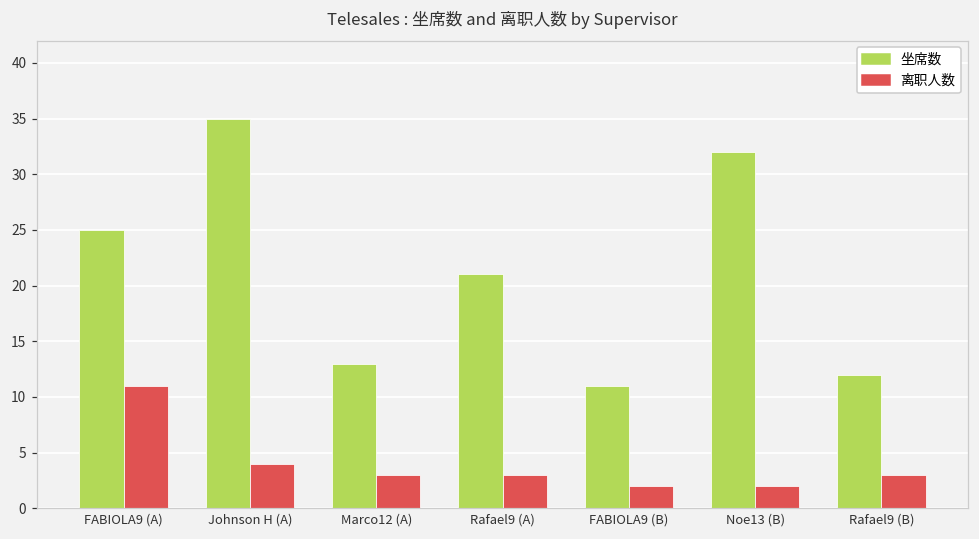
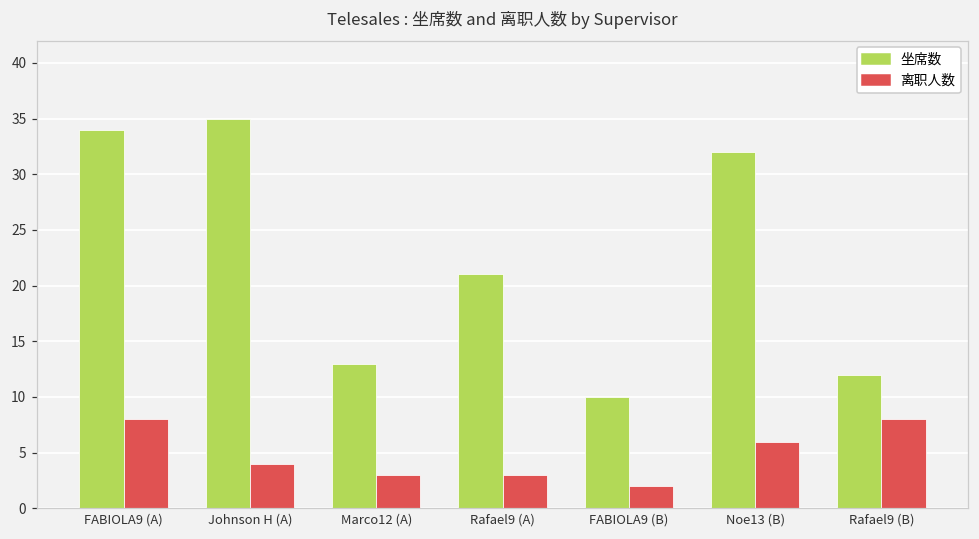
坐席数, FABIOLA9 (A): 25 -> 34
离职人数, FABIOLA9 (A): 11 -> 8
坐席数, FABIOLA9 (B): 11 -> 10
离职人数, Noe13 (B): 2 -> 6
离职人数, Rafael9 (B): 3 -> 8
